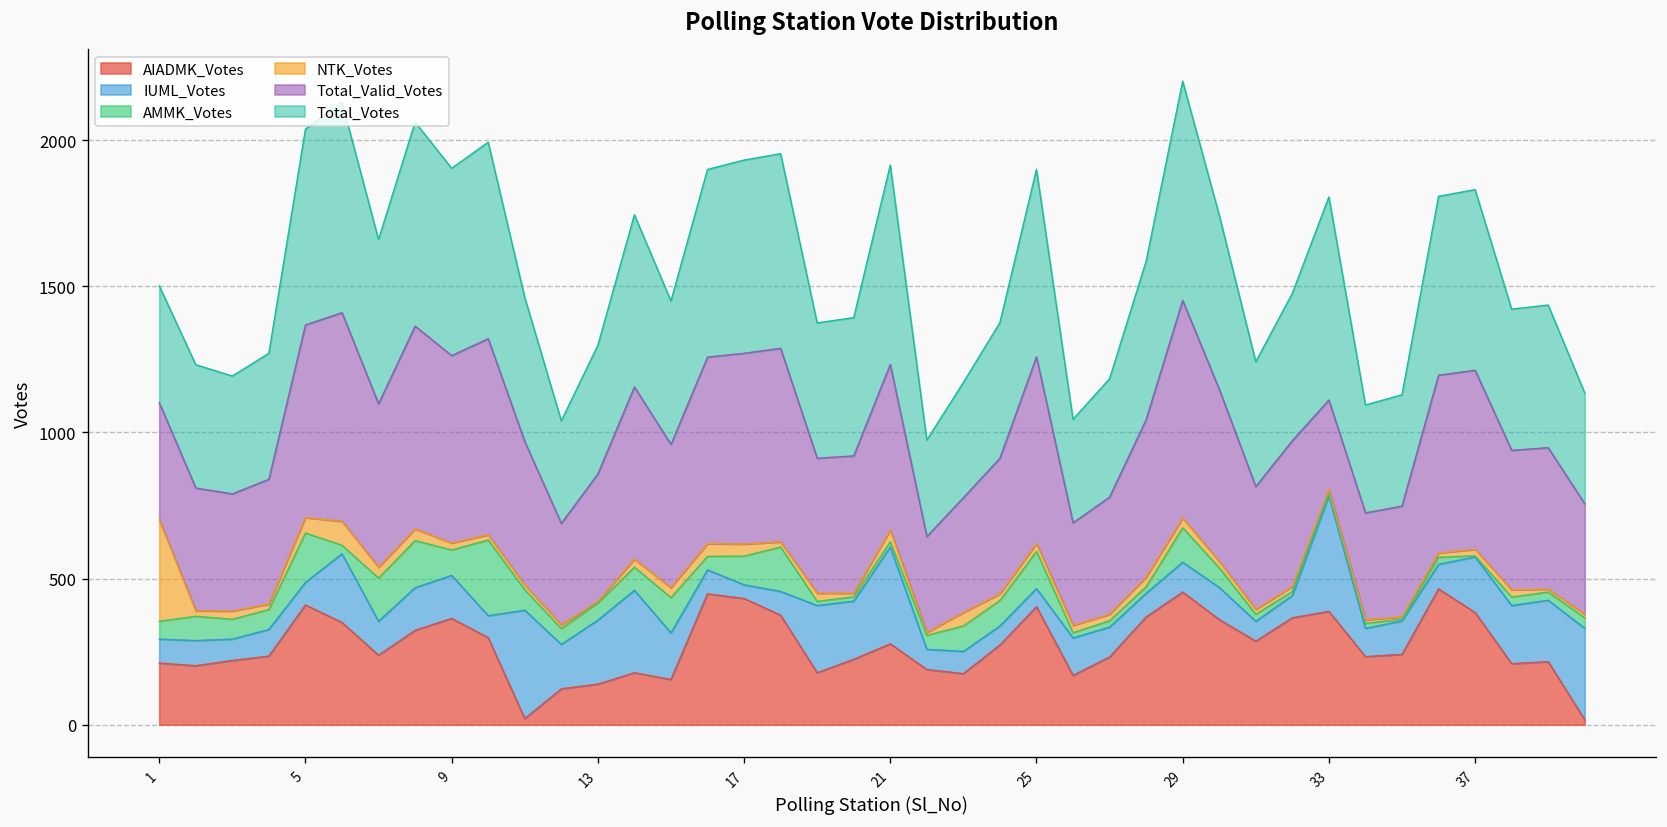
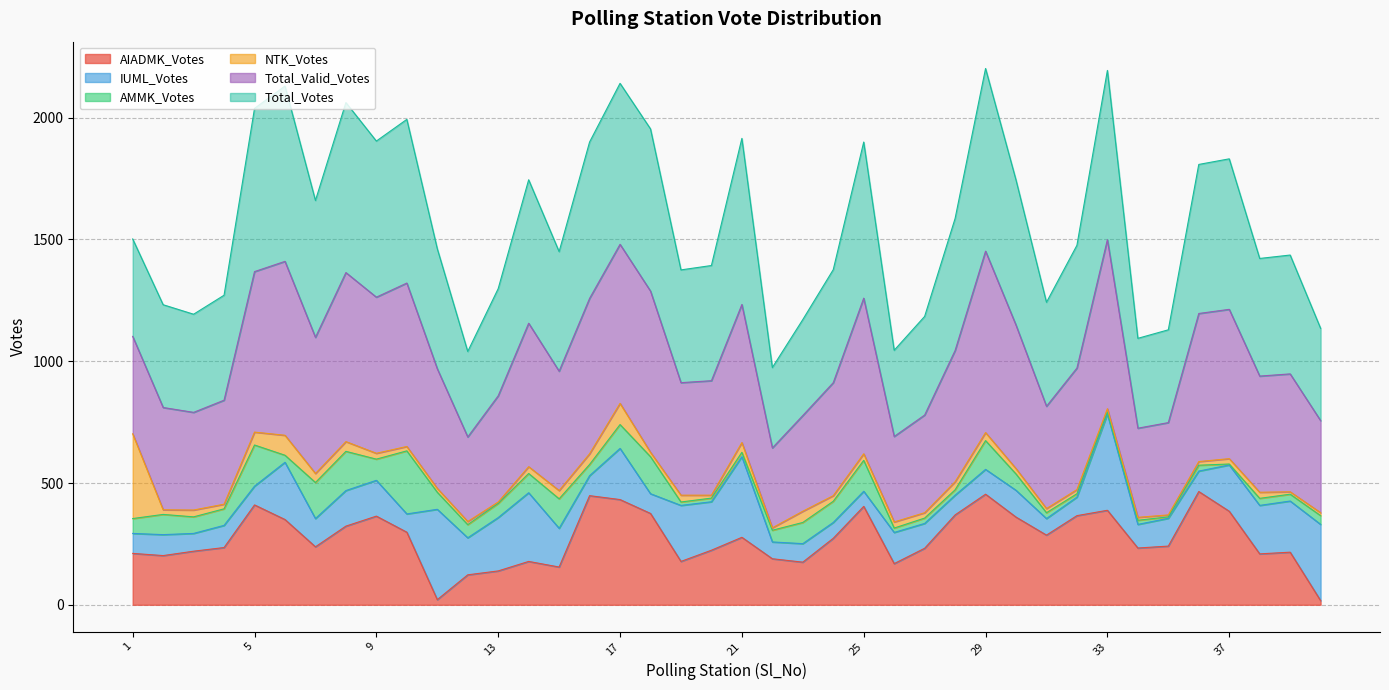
IUML_Votes, 17: 50 -> 210
NTK_Votes, 17: 40 -> 90
Total_Valid_Votes, 33: 310 -> 690
